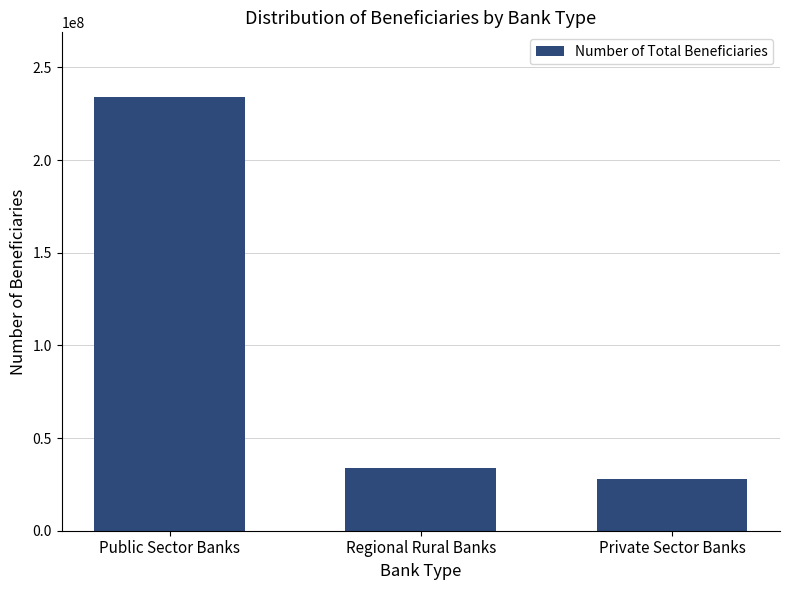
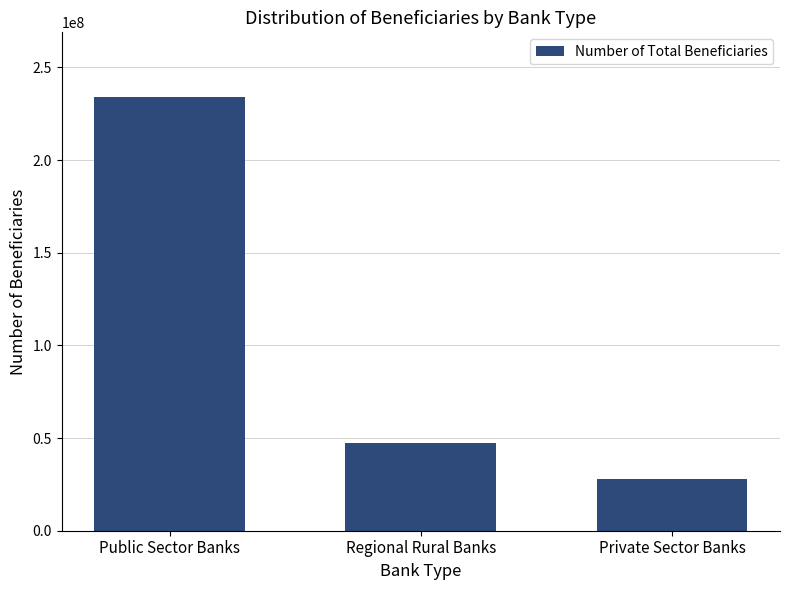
Regional Rural Banks: 34000000 -> 47000000
